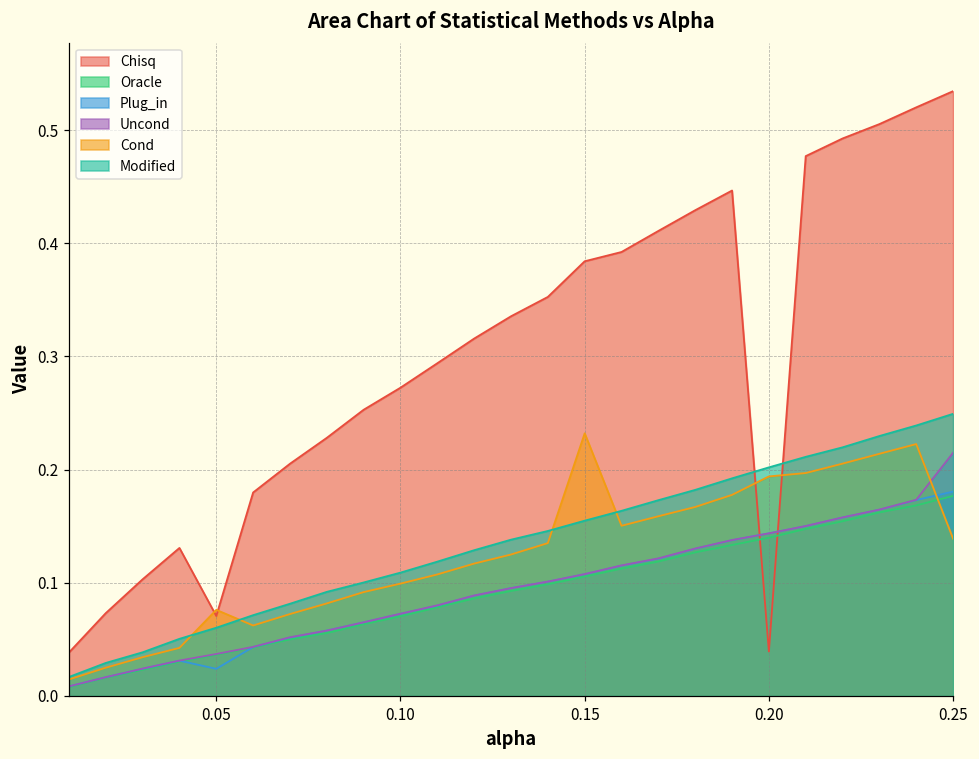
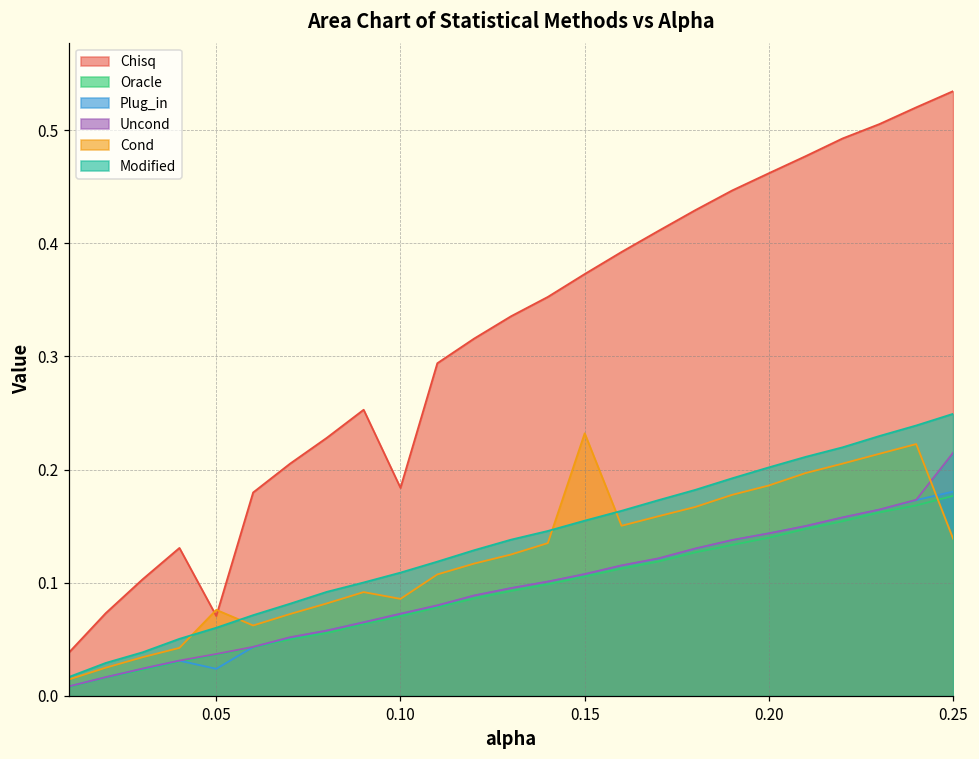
Chisq, 0.10: 0.272 -> 0.184
Cond, 0.10: 0.099 -> 0.086
Chisq, 0.15: 0.384 -> 0.373
Chisq, 0.20: 0.039 -> 0.462
Cond, 0.20: 0.194 -> 0.186
